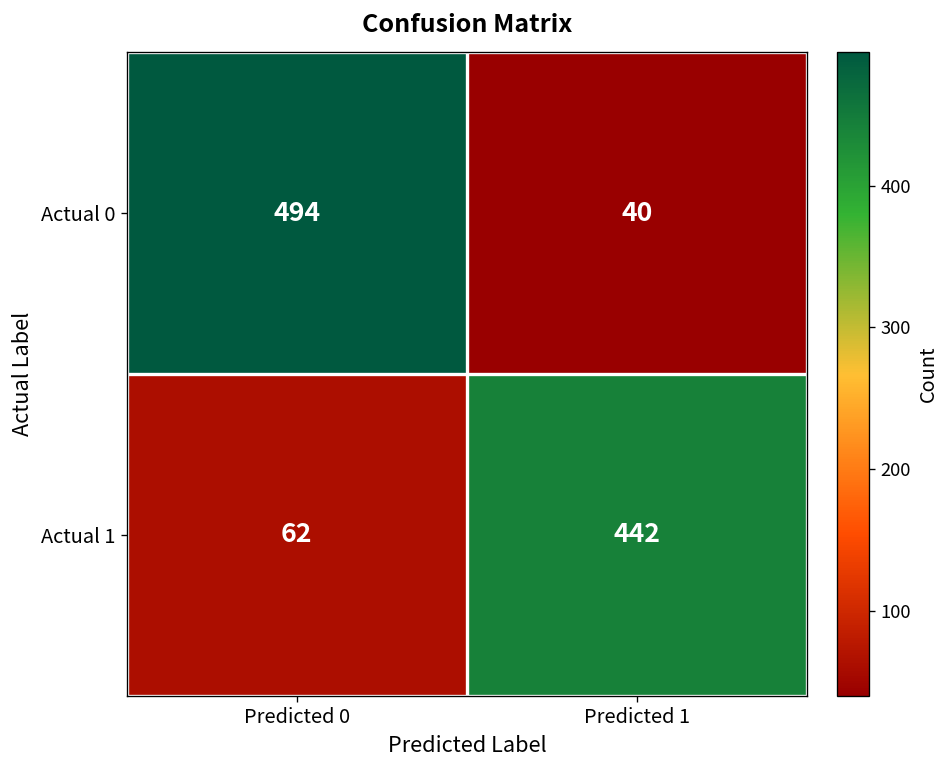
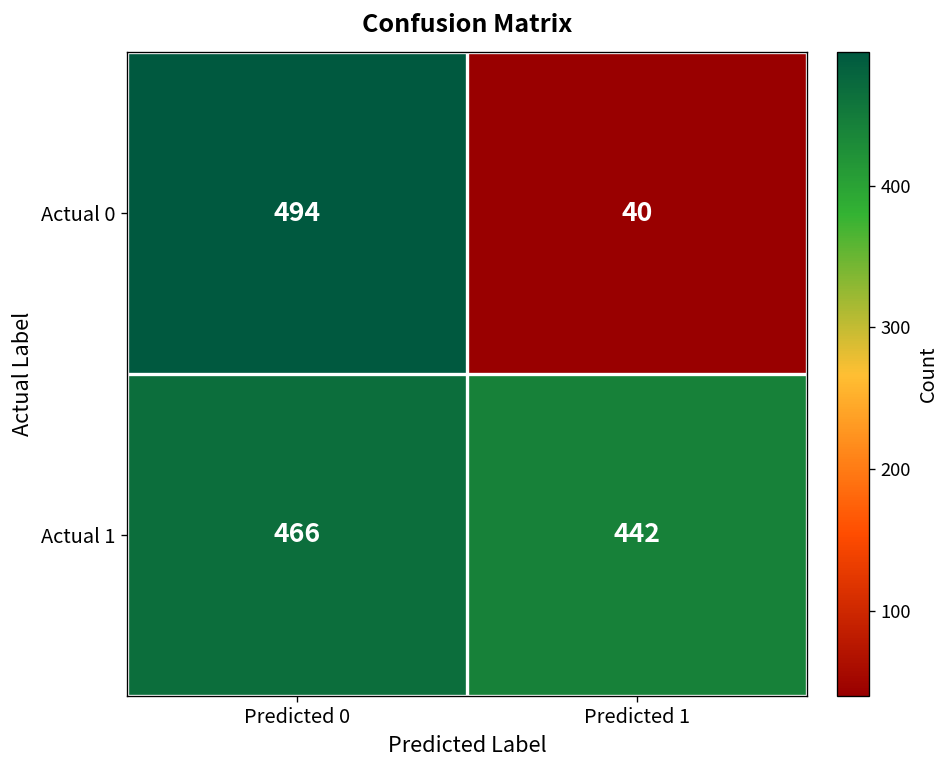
Actual 1, Predicted 0: 62 -> 466
